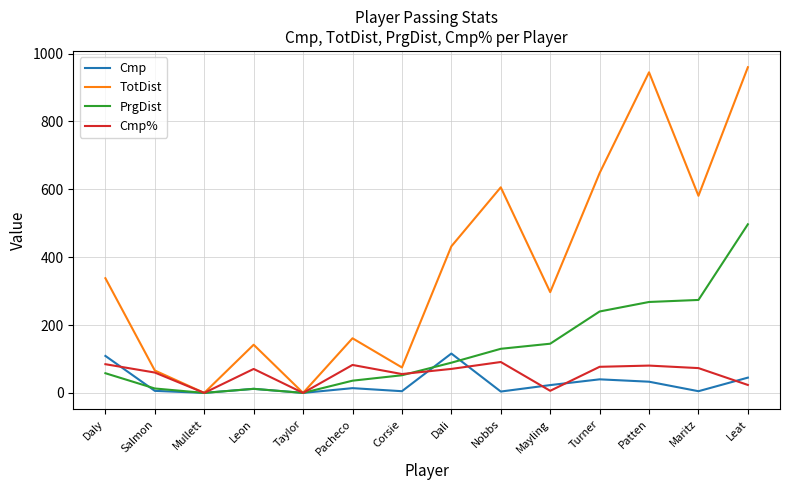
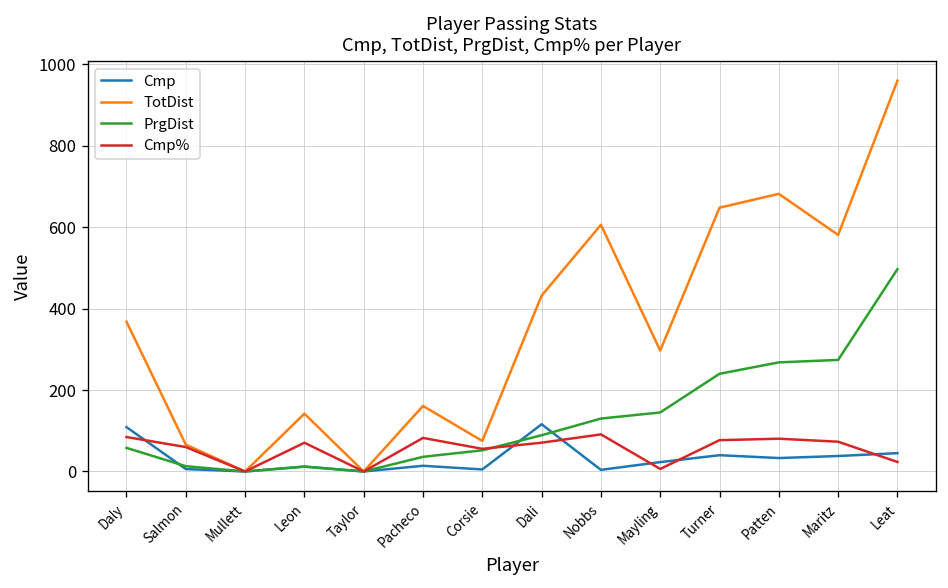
TotDist, Daly: 340 -> 370
TotDist, Patten: 950 -> 680
Cmp, Maritz: 10 -> 40
